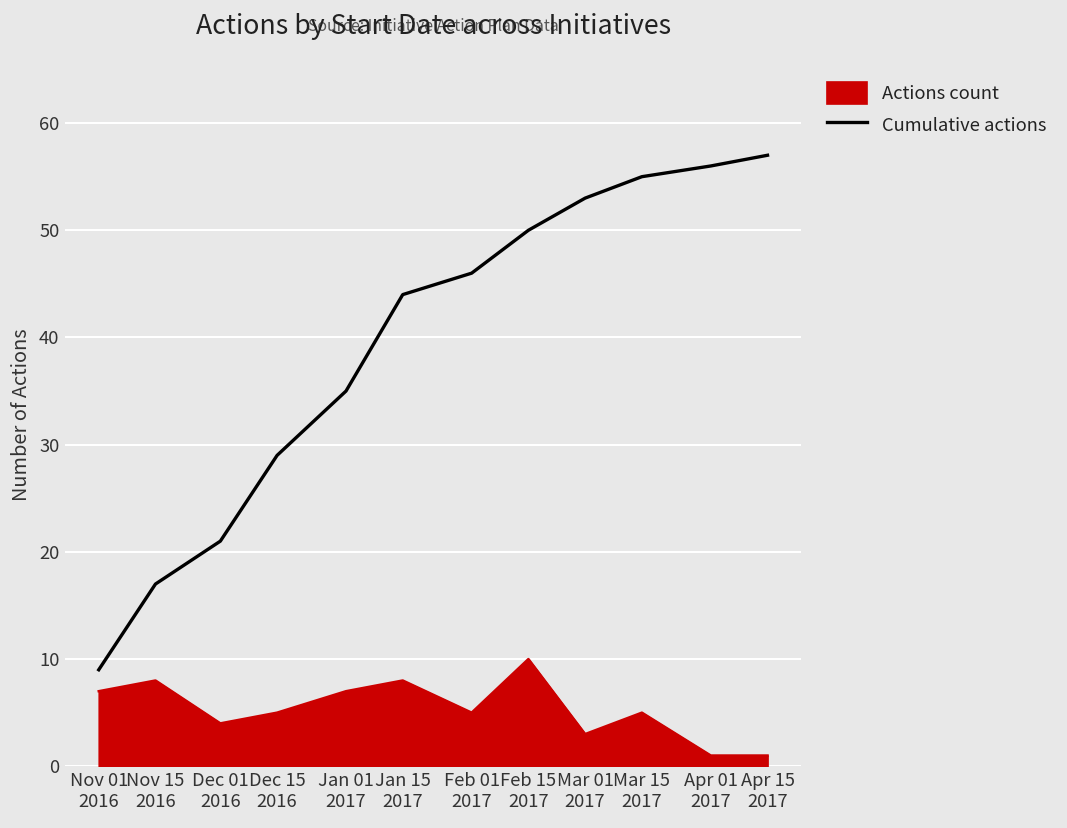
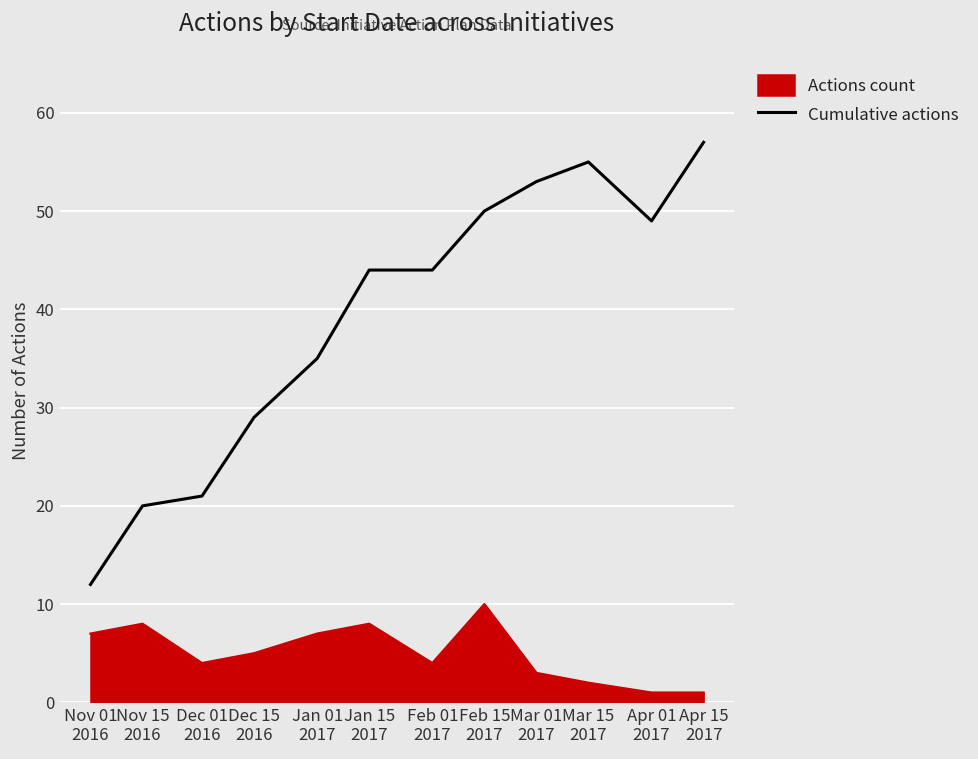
Cumulative actions, Nov 01 2016: 9 -> 12
Cumulative actions, Nov 15 2016: 17 -> 20
Actions count, Feb 01 2017: 5 -> 4
Cumulative actions, Feb 01 2017: 46 -> 44
Actions count, Mar 15 2017: 5 -> 2
Cumulative actions, Apr 01 2017: 56 -> 49
